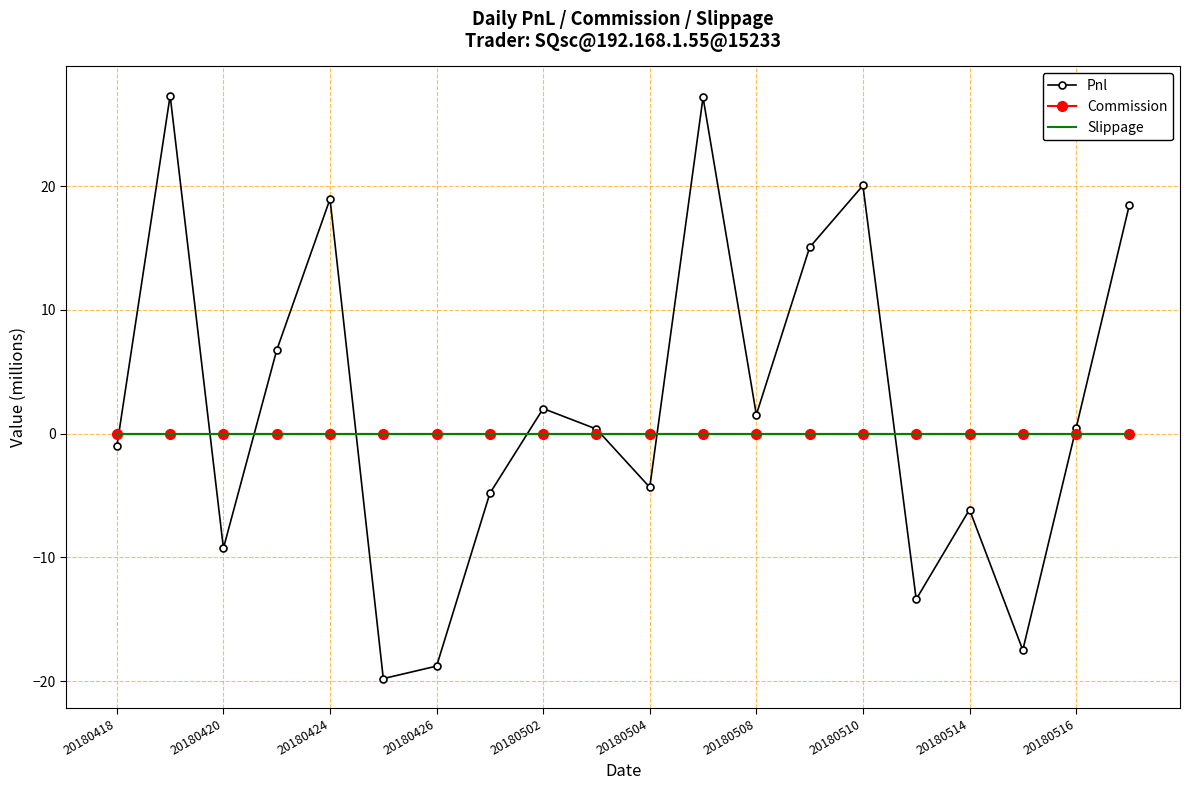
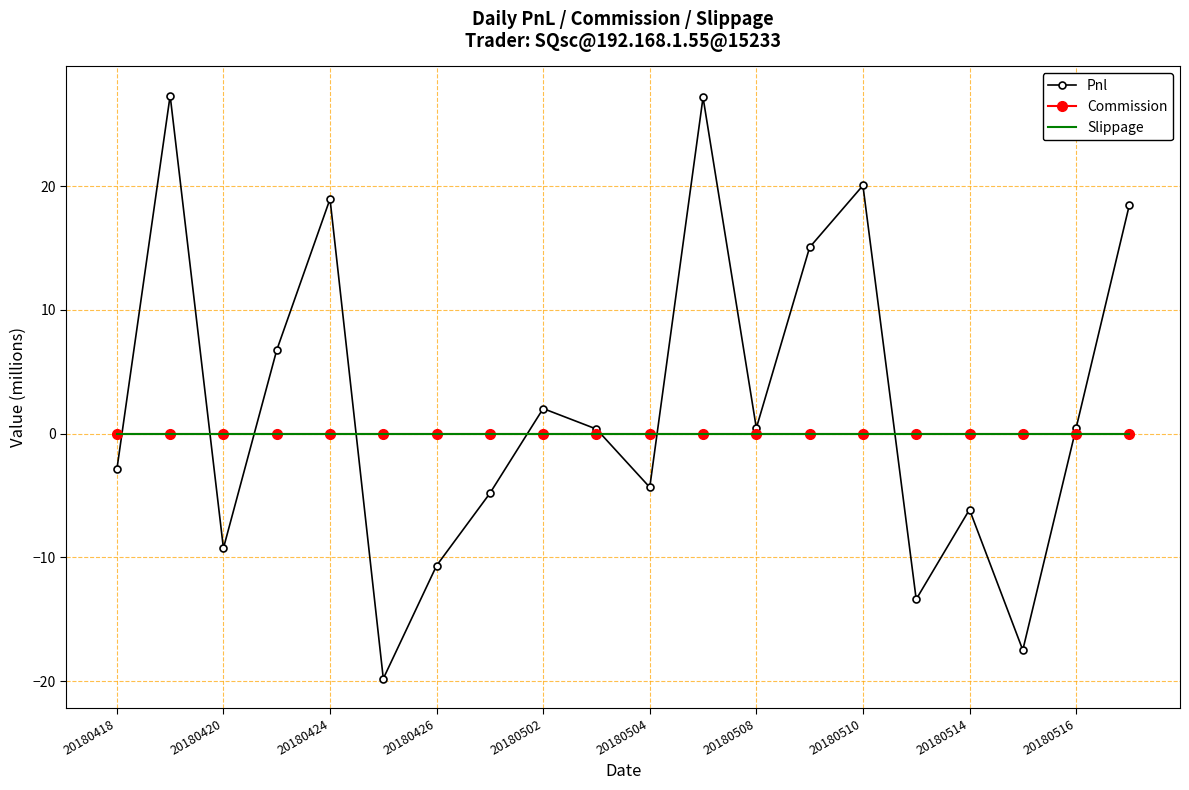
Pnl, 20180418: -1.0 -> -2.9
Pnl, 20180426: -18.8 -> -10.7
Pnl, 20180508: 1.5 -> 0.4
